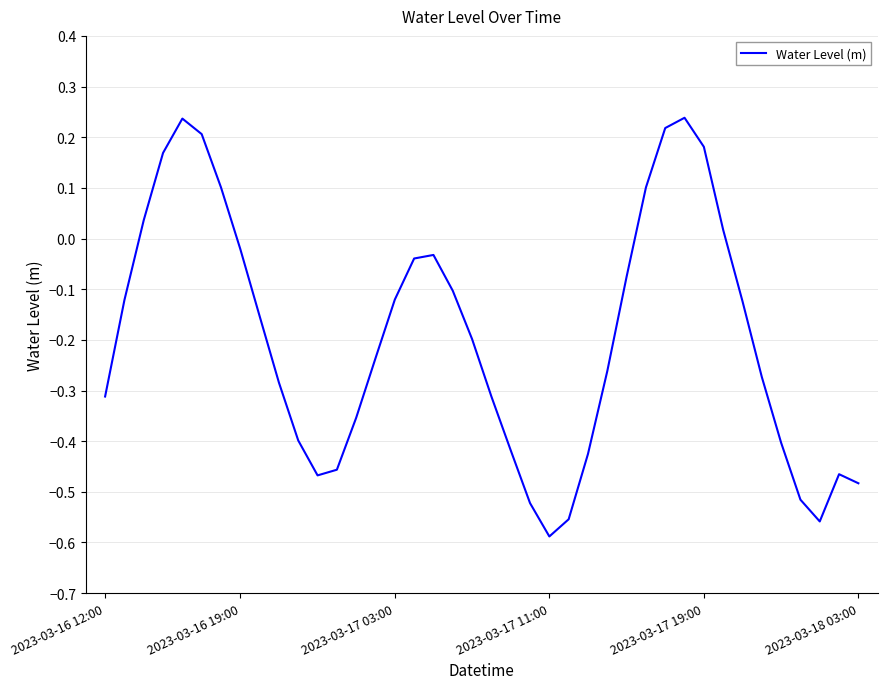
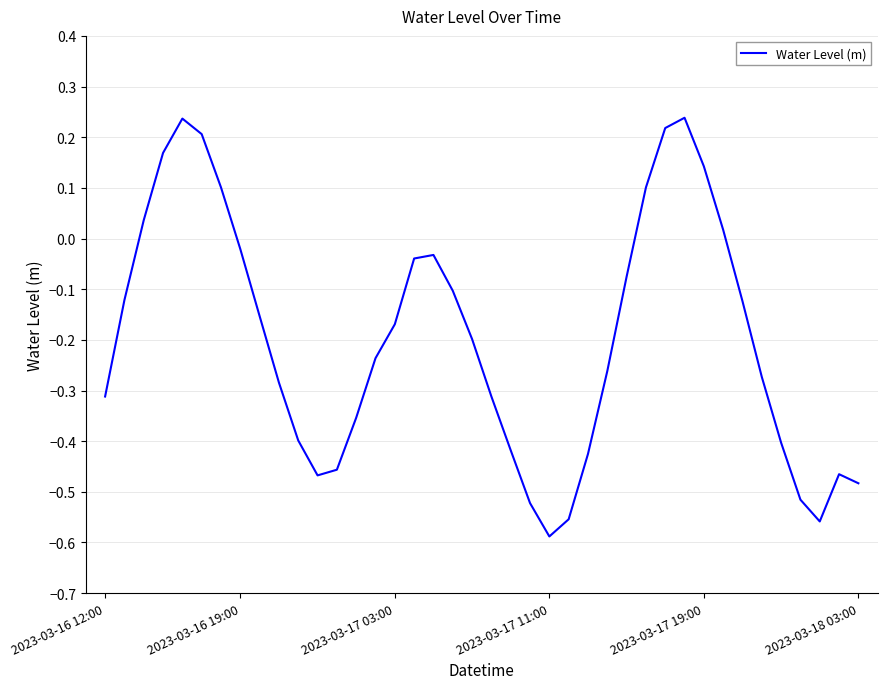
2023-03-17 03:00: -0.12 -> -0.17
2023-03-17 19:00: 0.18 -> 0.14
